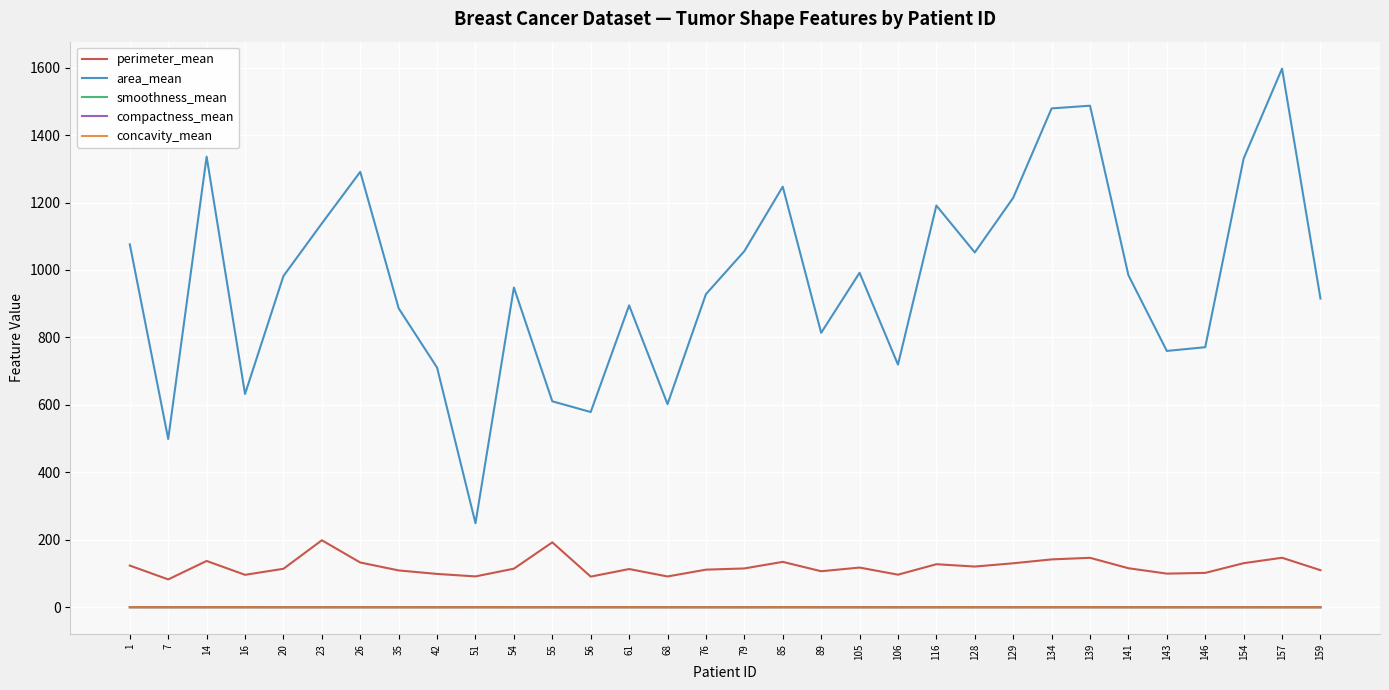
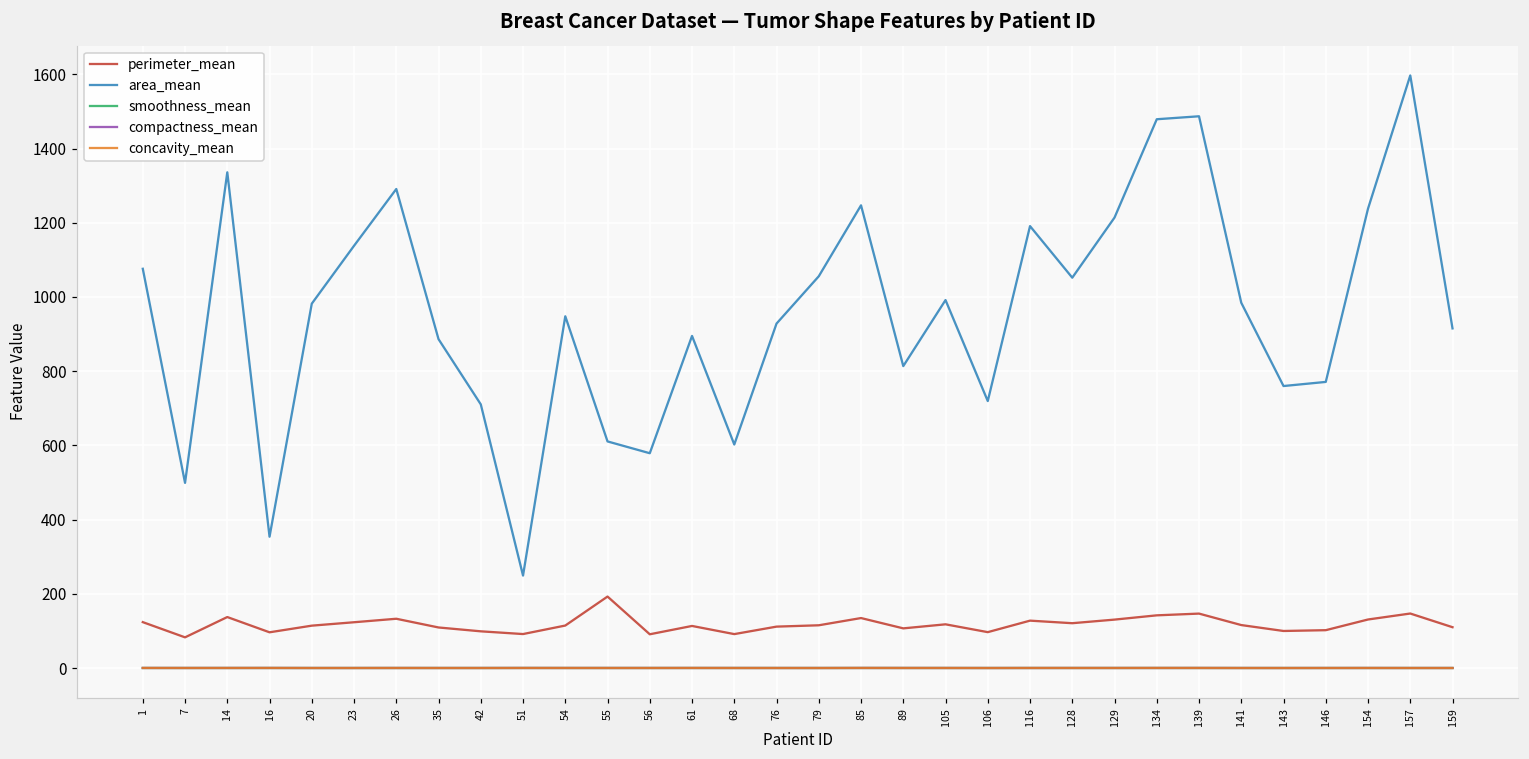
area_mean, 16: 630 -> 350
perimeter_mean, 23: 200 -> 120
area_mean, 154: 1330 -> 1240
